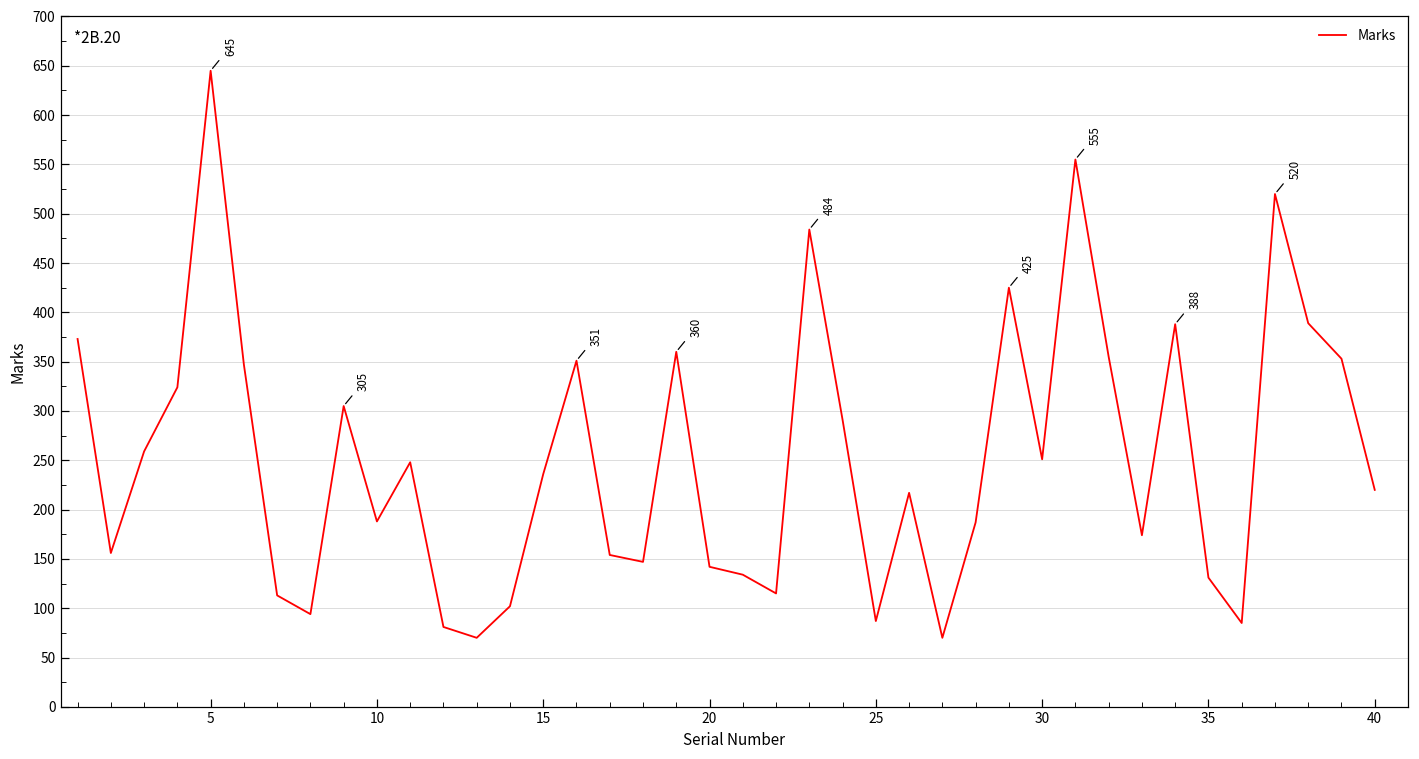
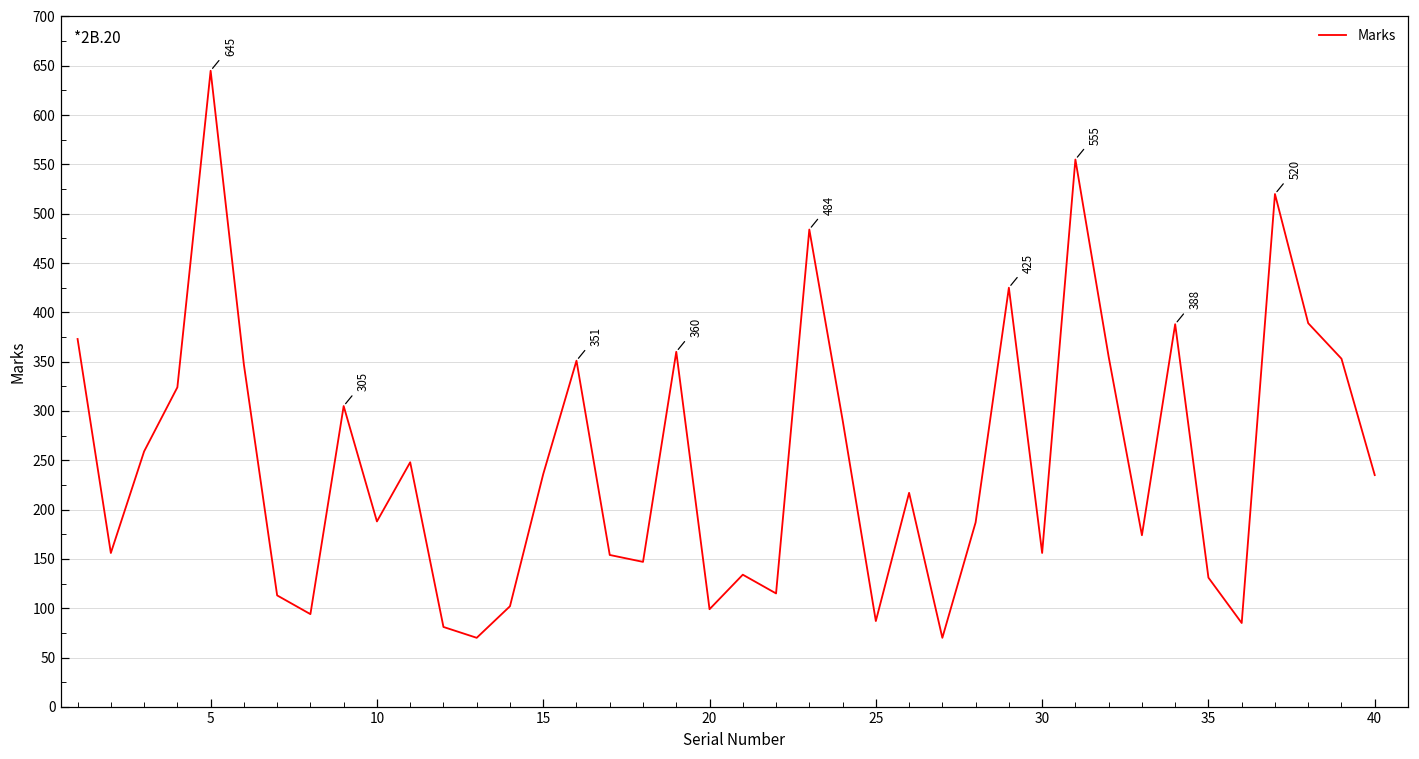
20: 140 -> 100
30: 250 -> 160
40: 220 -> 240
